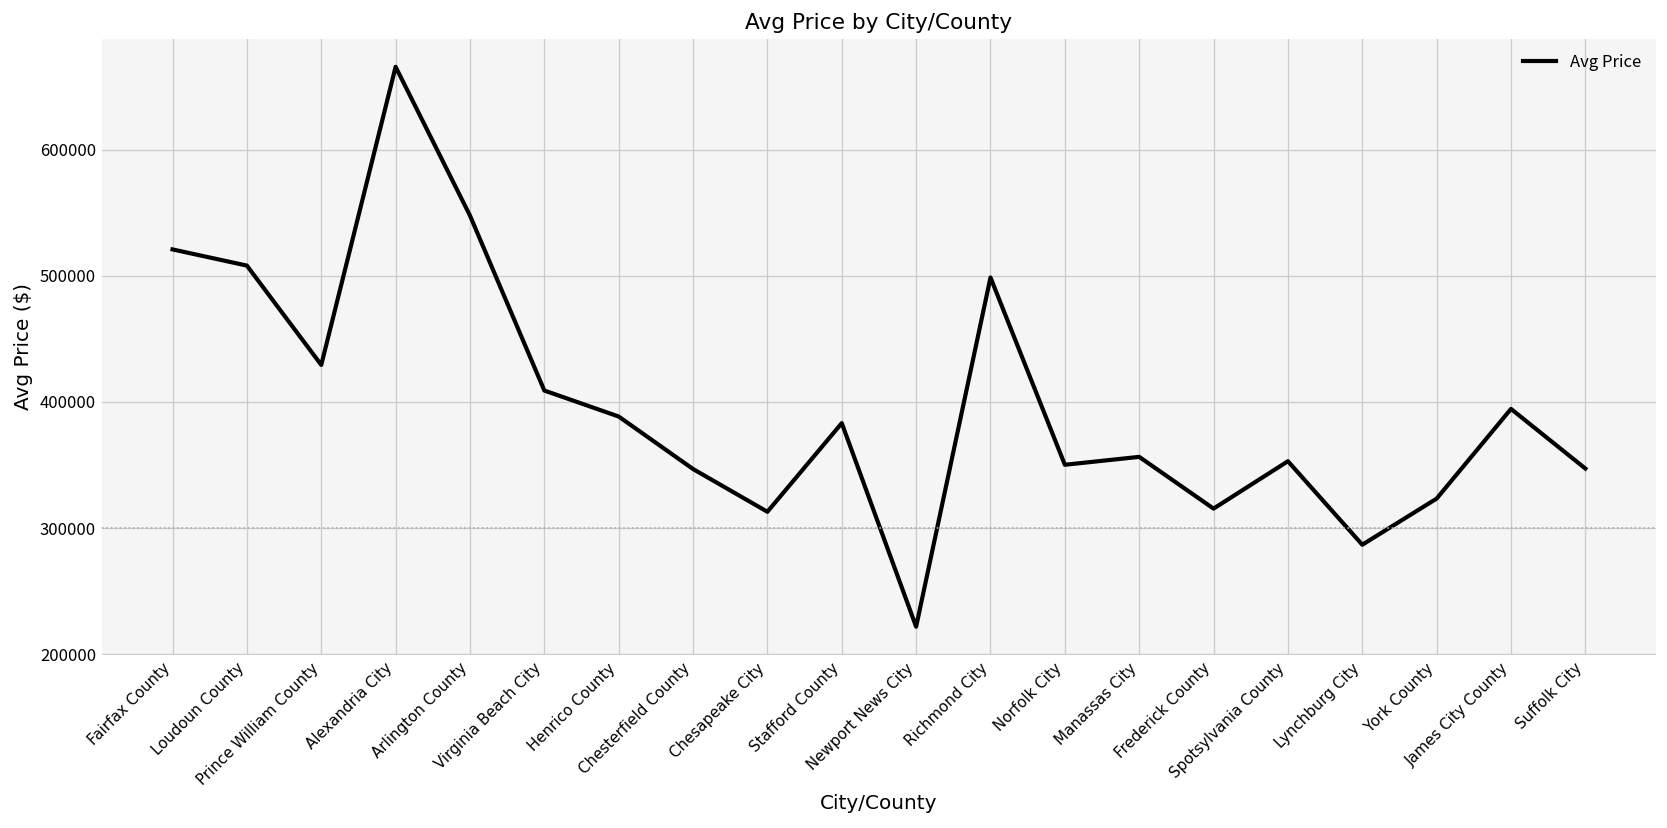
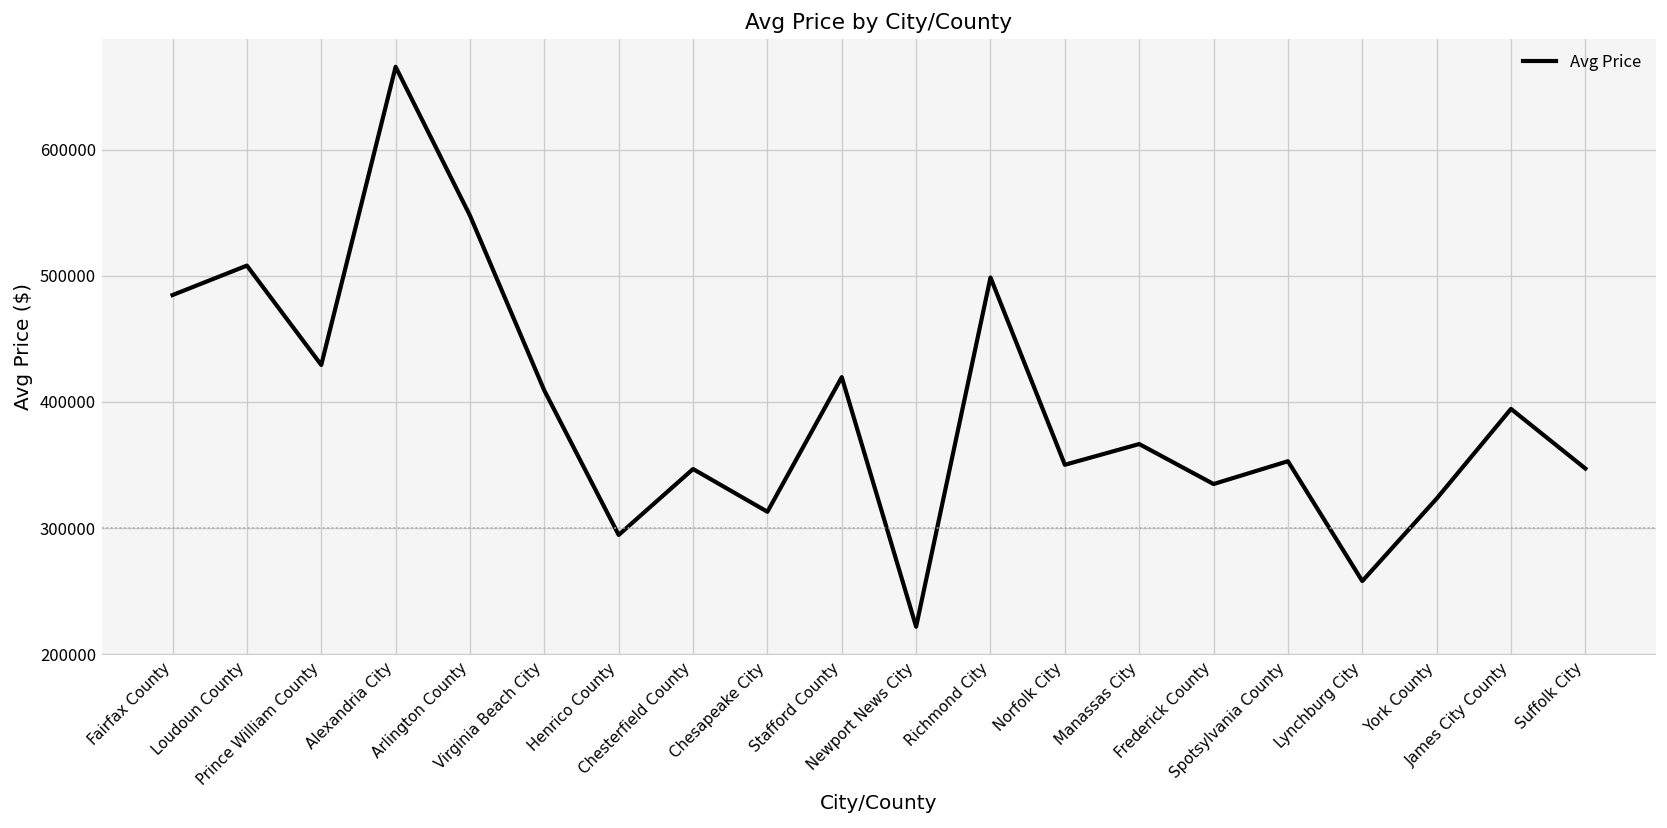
Fairfax County: 521000 -> 485000
Henrico County: 388000 -> 295000
Stafford County: 383000 -> 420000
Manassas City: 356000 -> 367000
Frederick County: 315000 -> 335000
Lynchburg City: 287000 -> 258000
